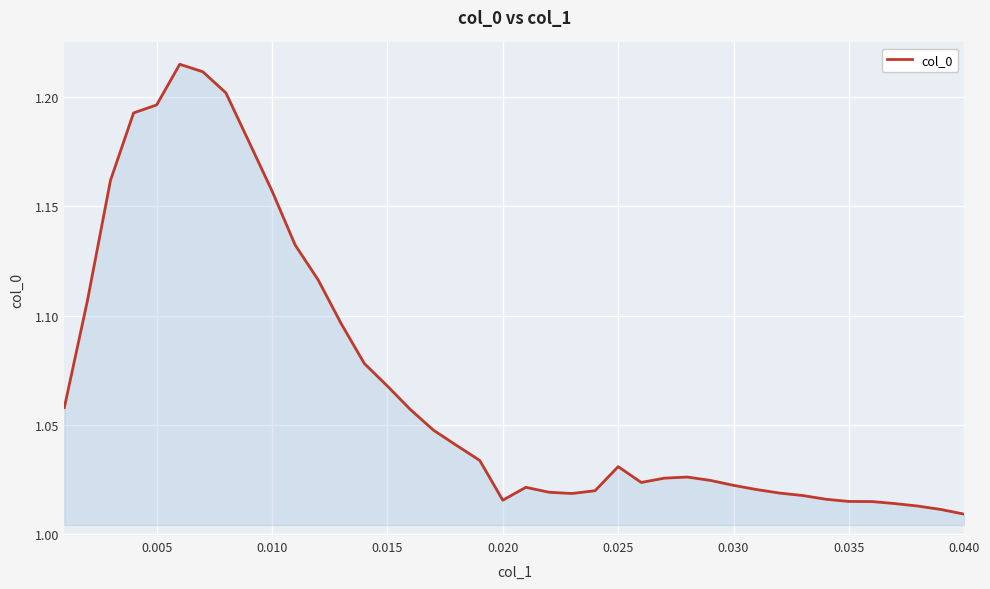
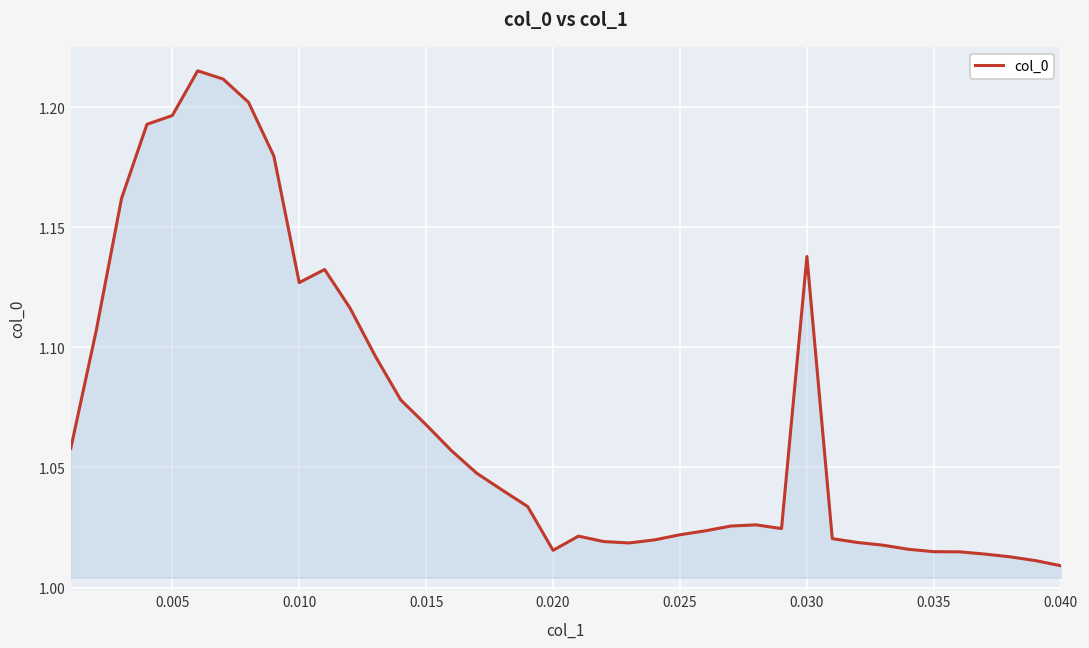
0.010: 1.157 -> 1.127
0.025: 1.031 -> 1.022
0.030: 1.022 -> 1.138
